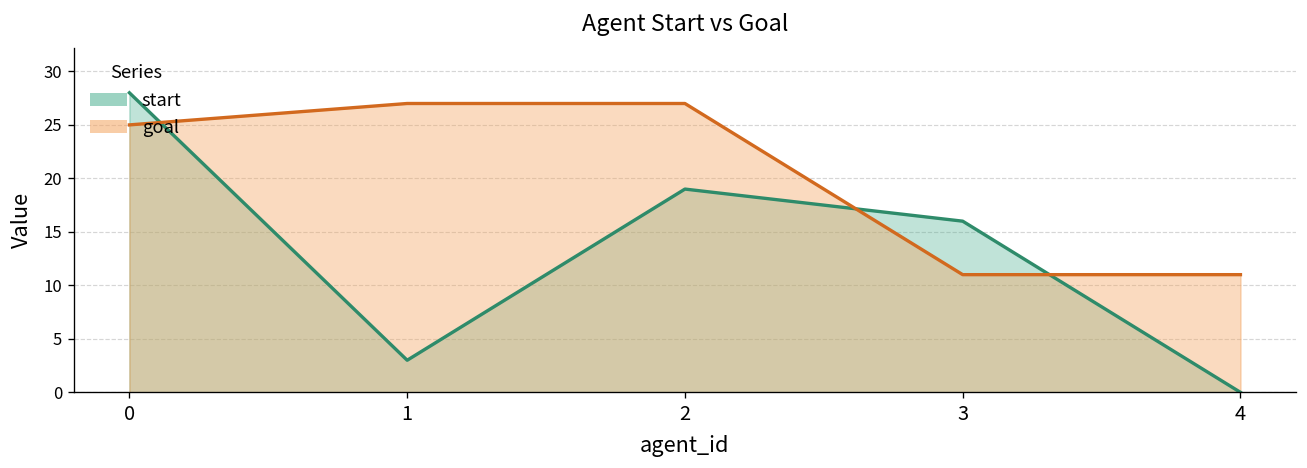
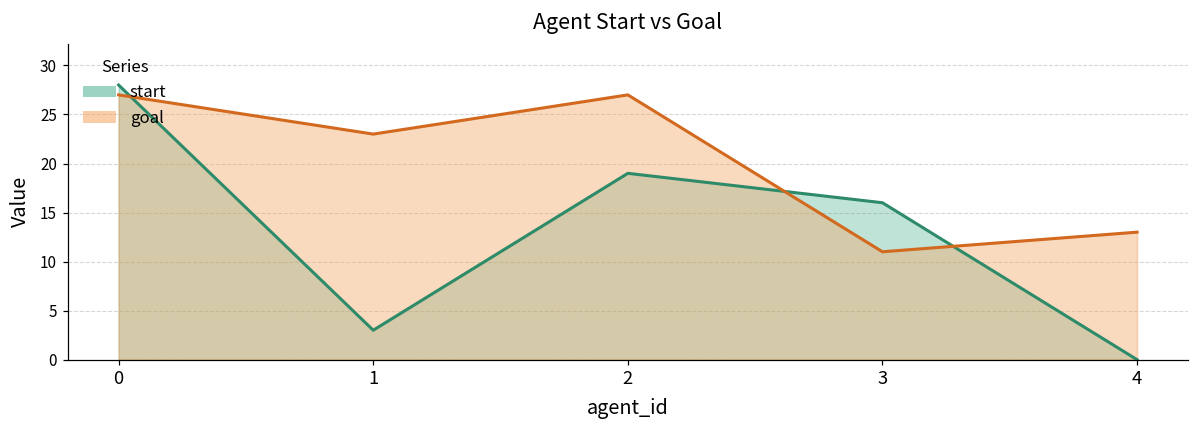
goal, 0: 25 -> 27
goal, 1: 27 -> 23
goal, 4: 11 -> 13
